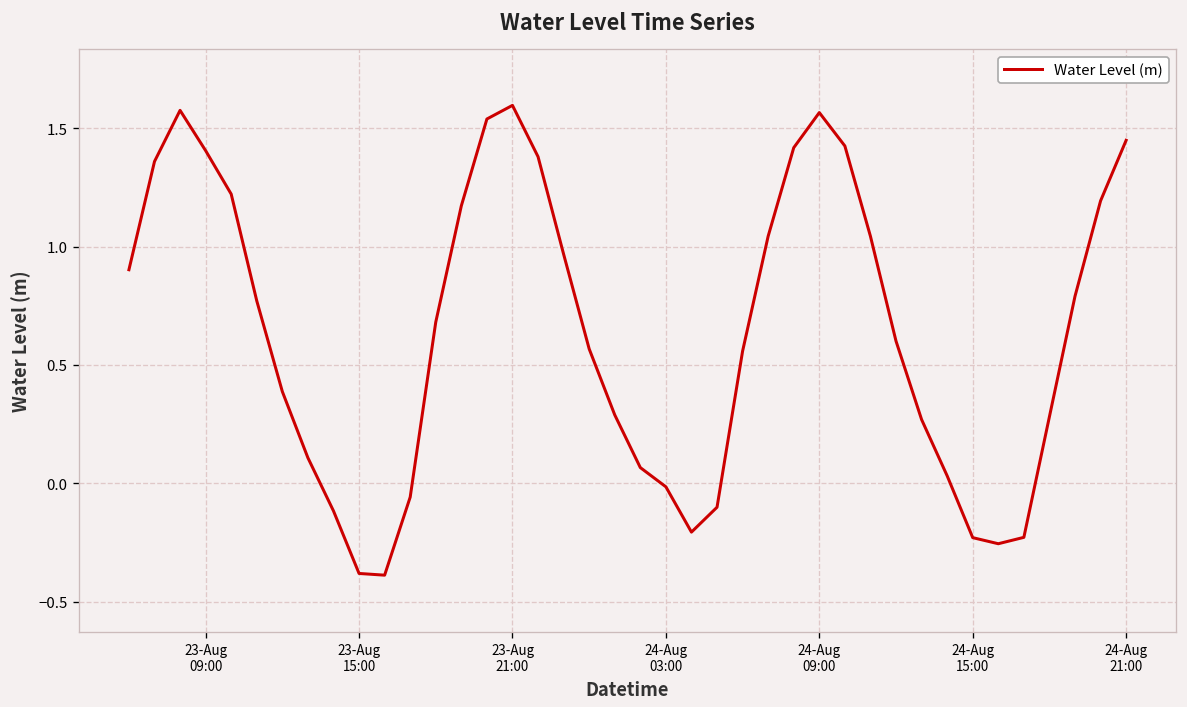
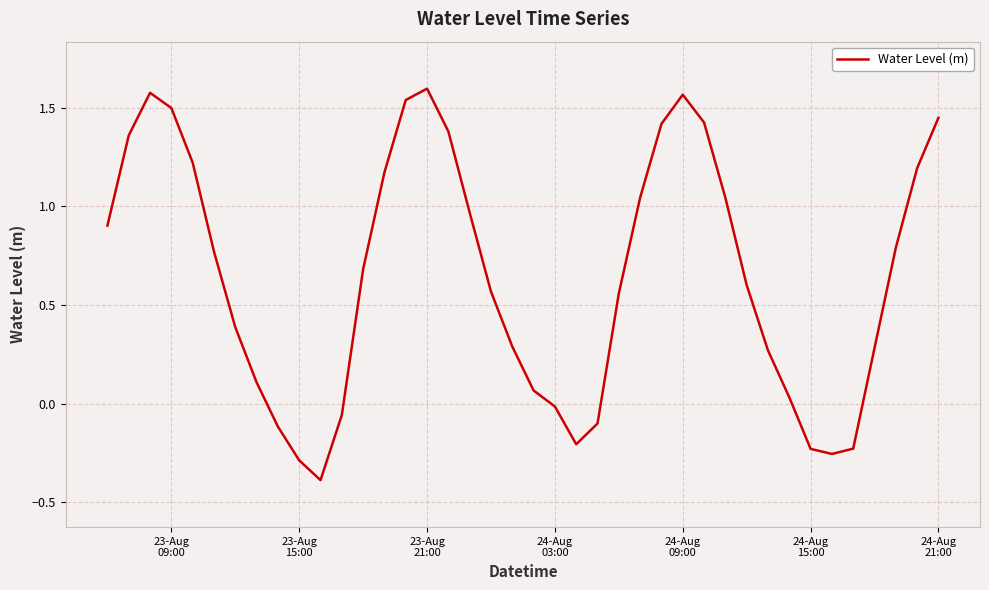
23-Aug 09:00: 1.41 -> 1.50
23-Aug 15:00: -0.38 -> -0.29
